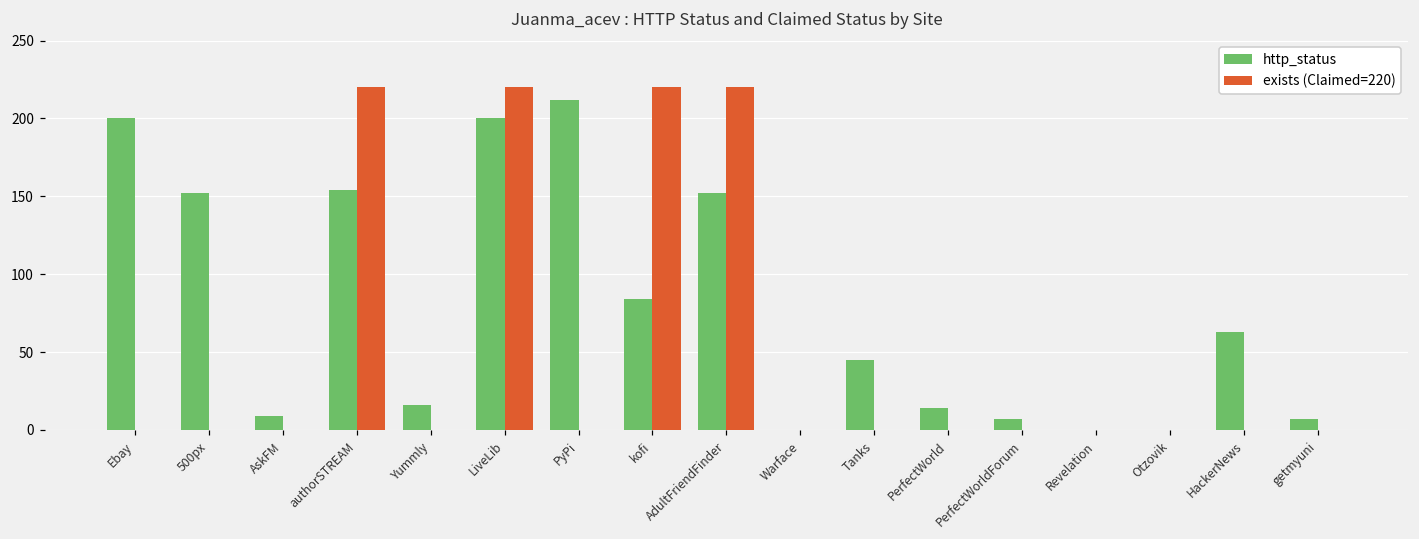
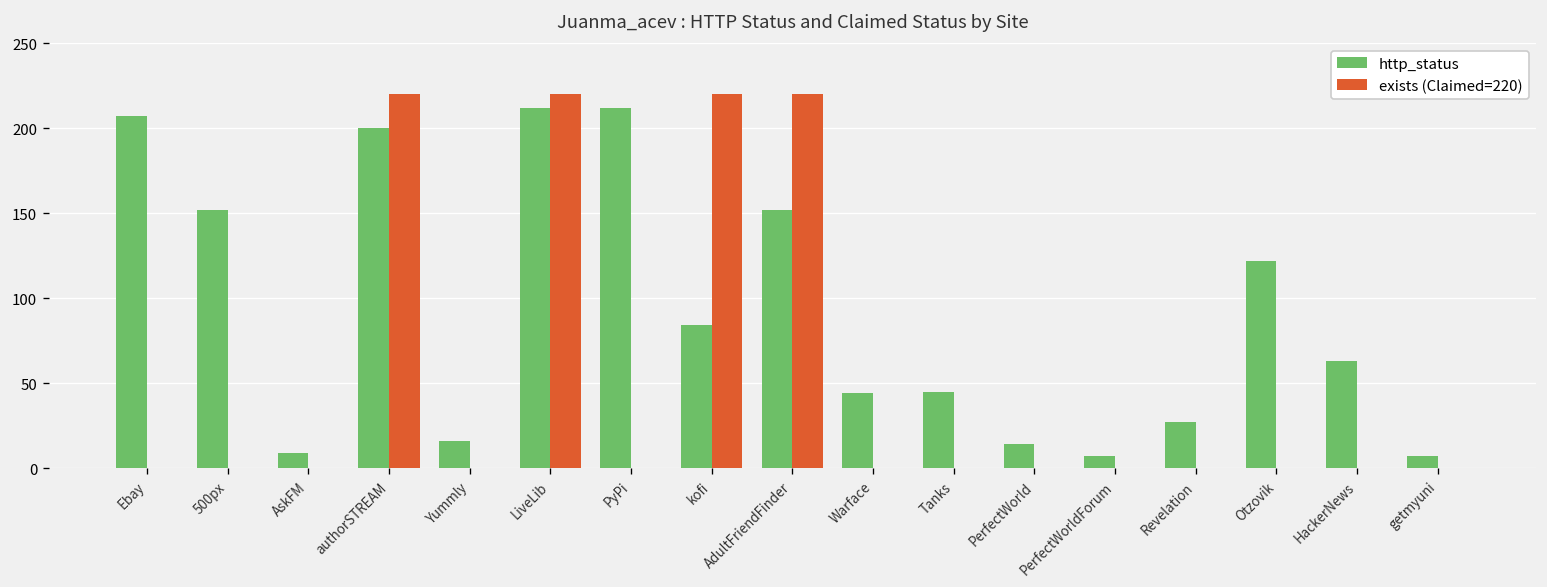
http_status, Ebay: 200 -> 207
http_status, authorSTREAM: 154 -> 200
http_status, LiveLib: 200 -> 212
http_status, Warface: 0 -> 44
http_status, Revelation: 0 -> 27
http_status, Otzovik: 0 -> 122
